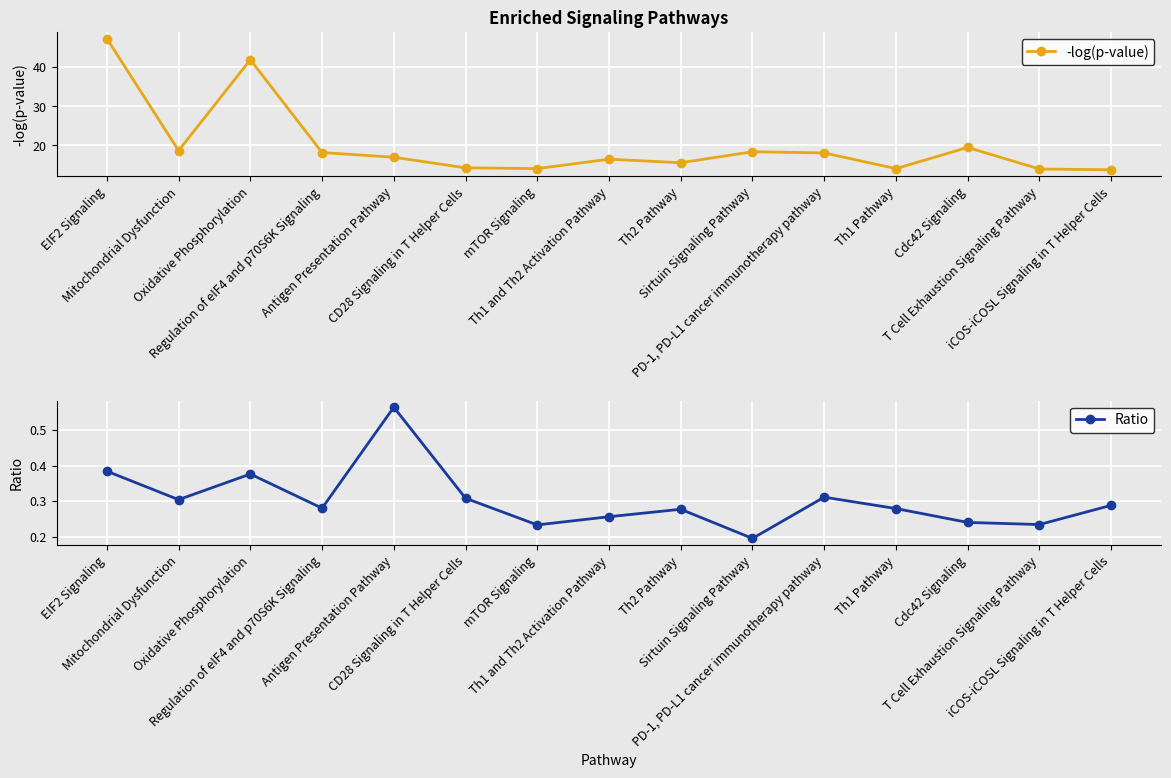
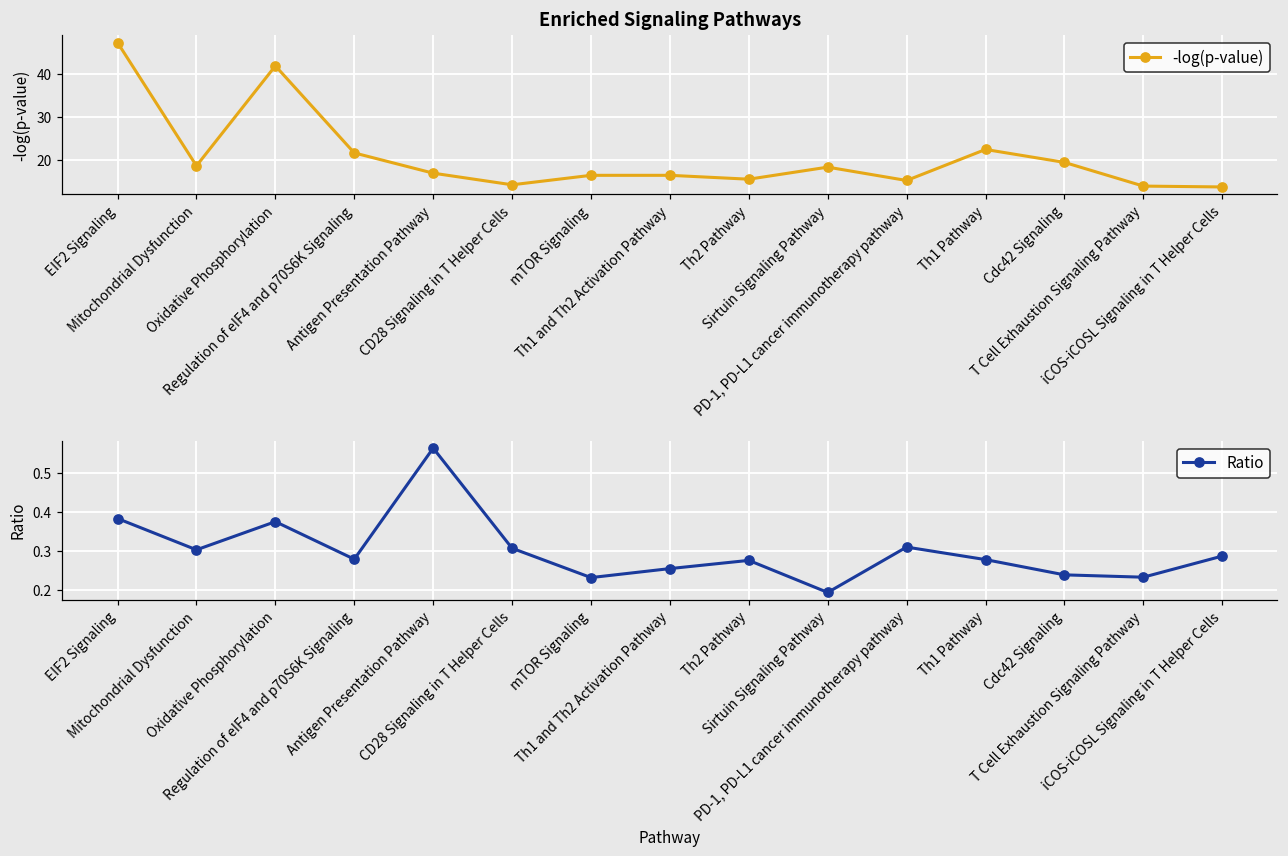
Enriched Signaling Pathways, Regulation of eIF4 and p70S6K Signaling: 18 -> 22
Enriched Signaling Pathways, mTOR Signaling: 14 -> 17
Enriched Signaling Pathways, PD-1, PD-L1 cancer immunotherapy pathway: 18 -> 15
Enriched Signaling Pathways, Th1 Pathway: 14 -> 23
